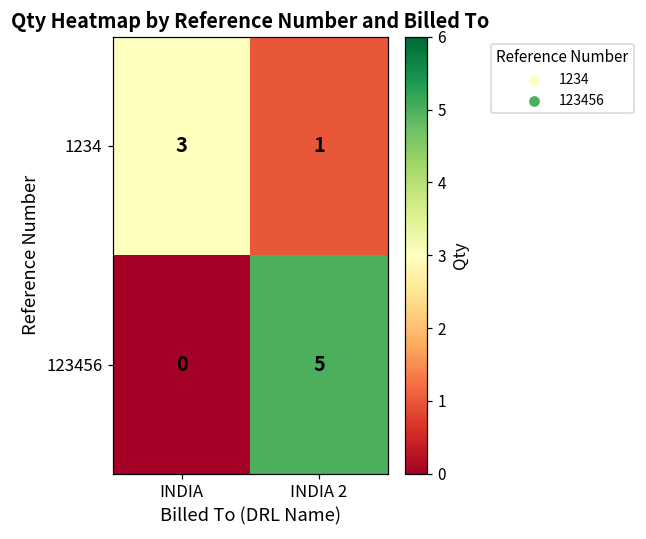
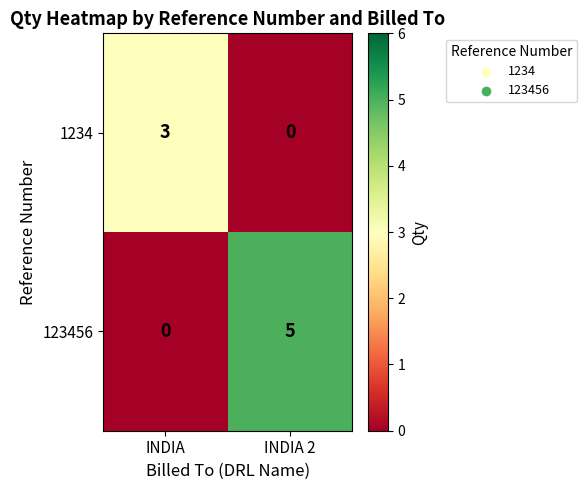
1234, INDIA 2: 1 -> 0
